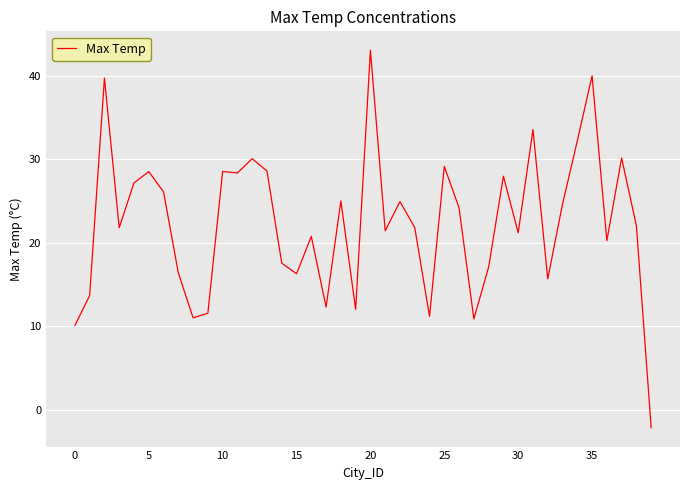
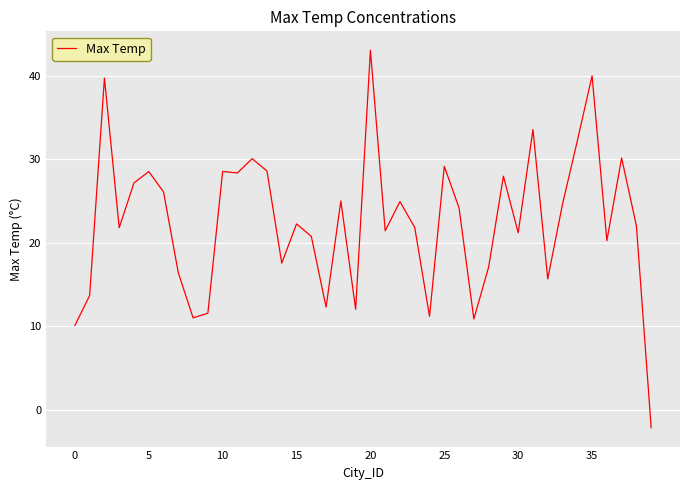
15: 16 -> 22
